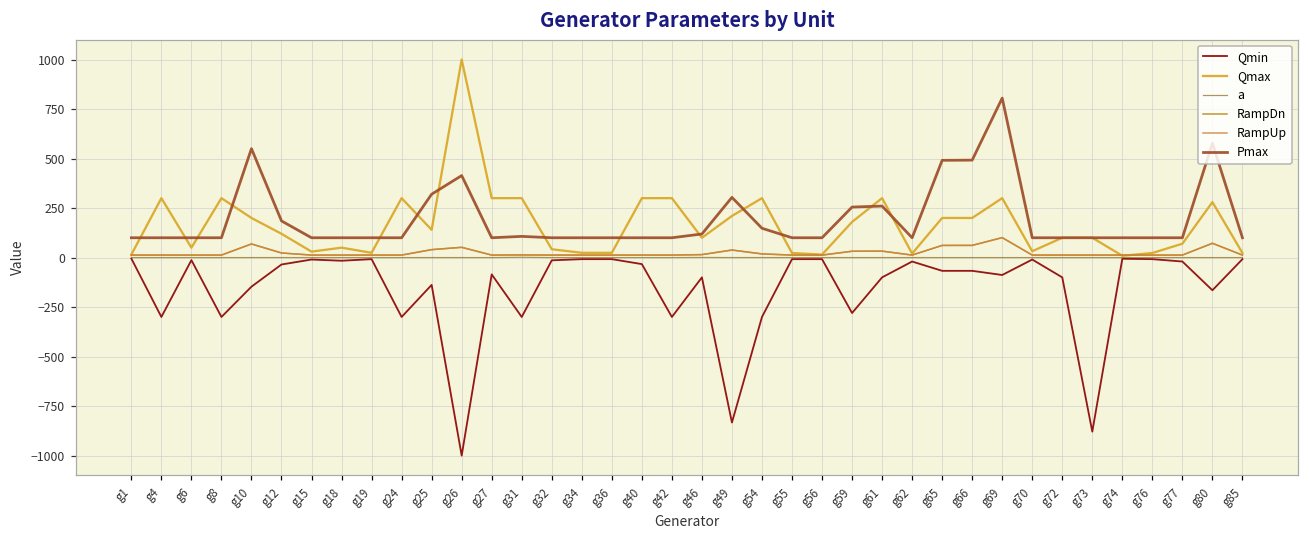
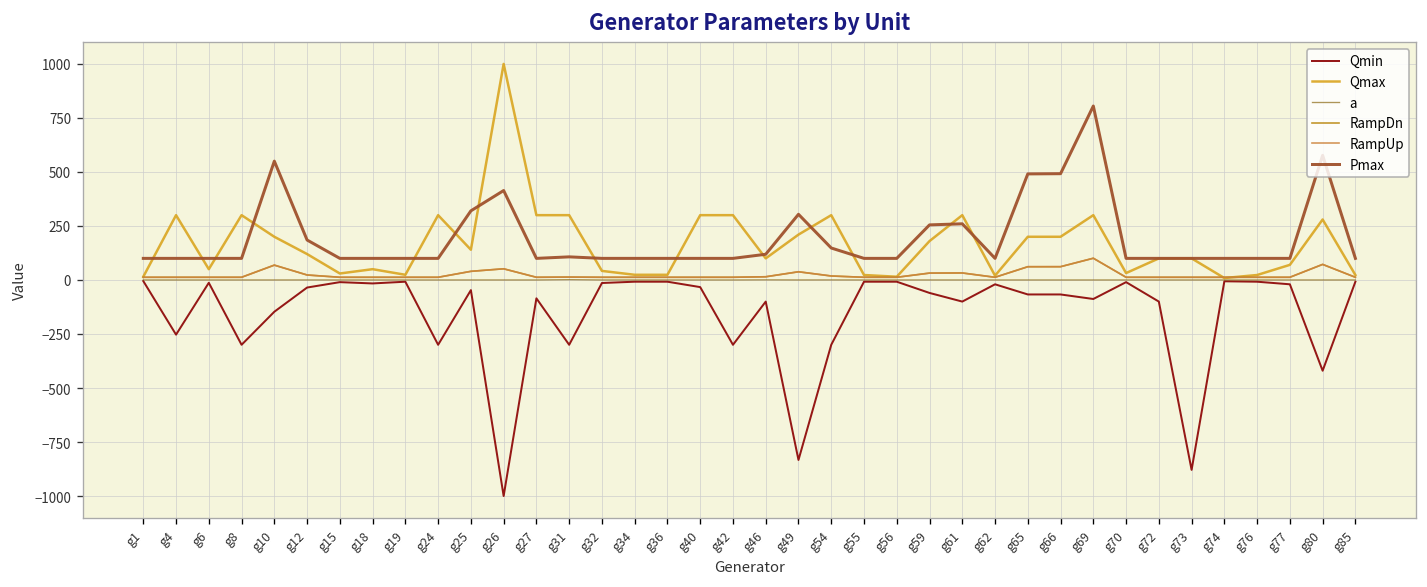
Qmin, g4: -300 -> -250
Qmin, g25: -140 -> -50
Qmin, g59: -280 -> -60
Qmin, g80: -170 -> -420
